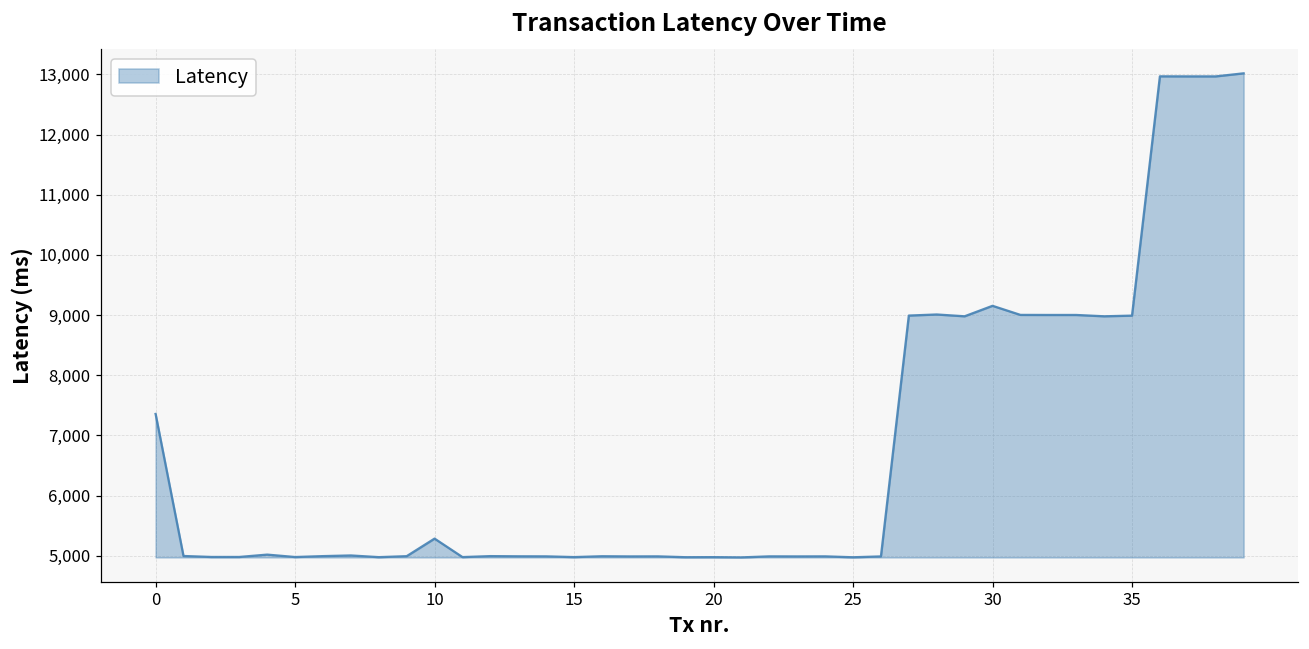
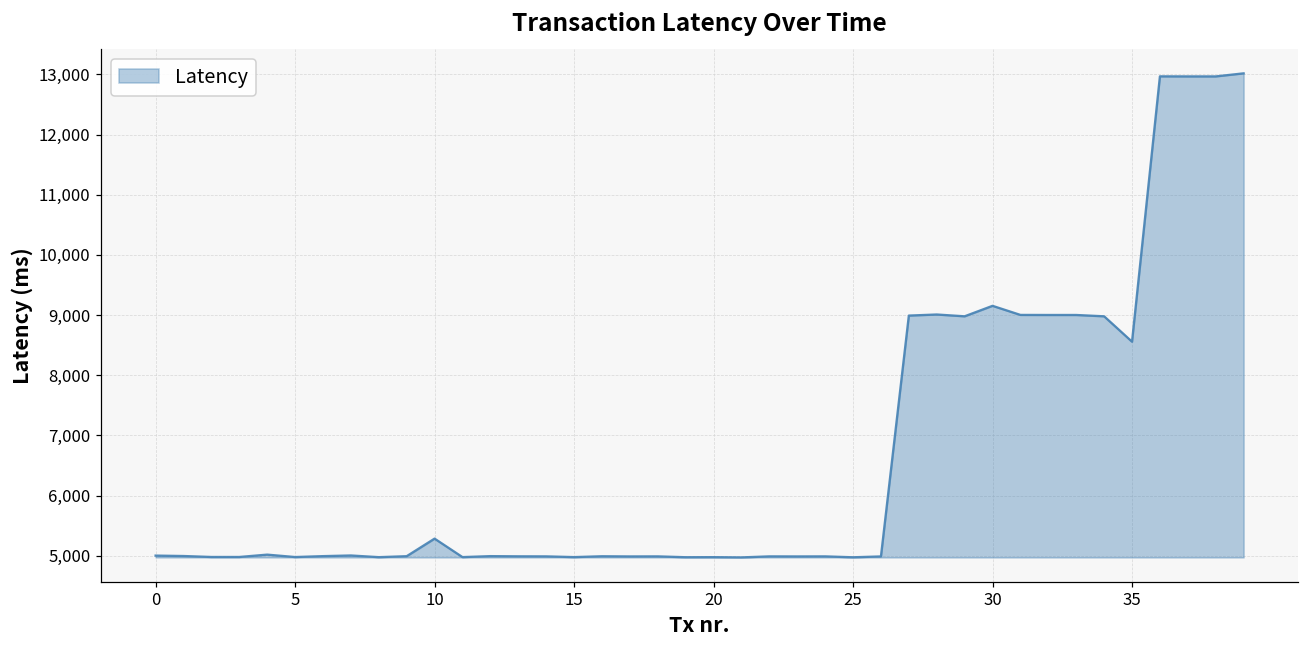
0: 7,400 -> 5,000
35: 9,000 -> 8,600
